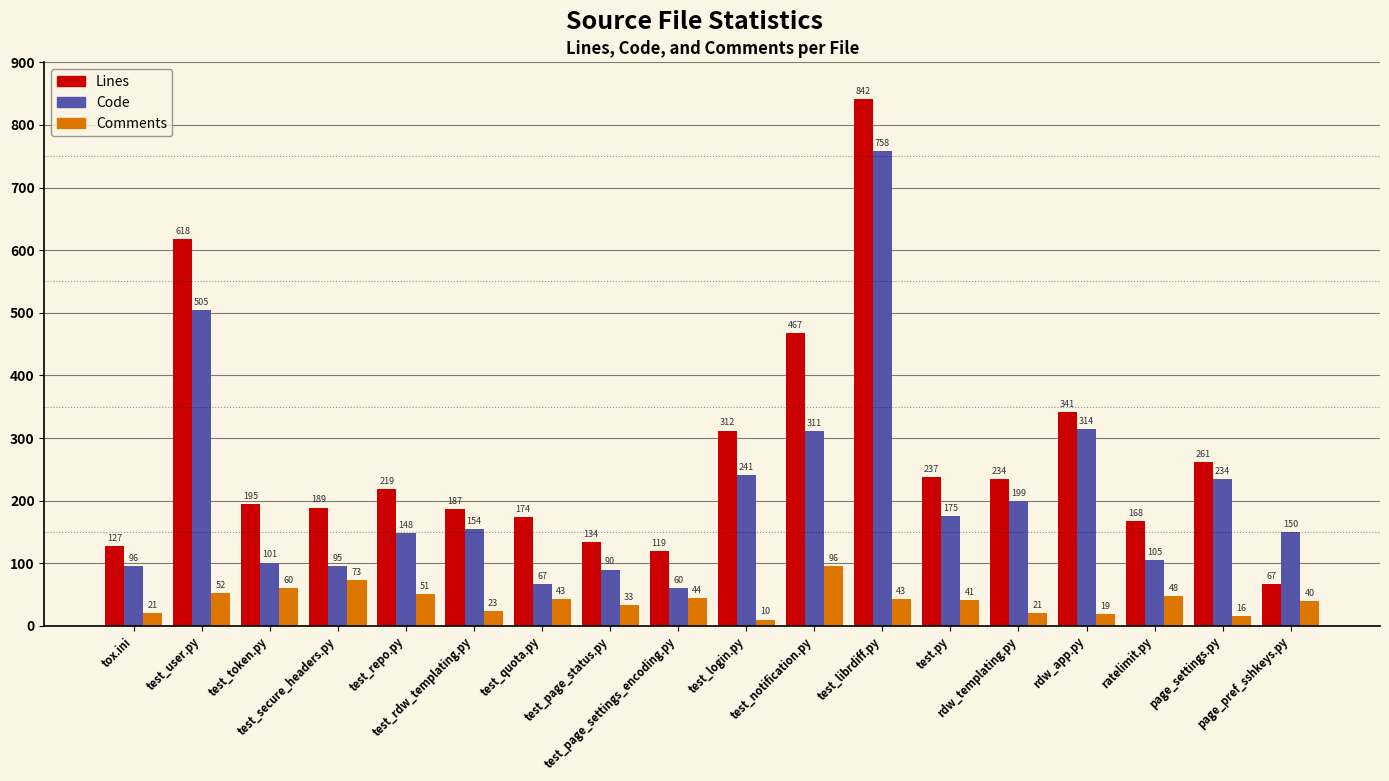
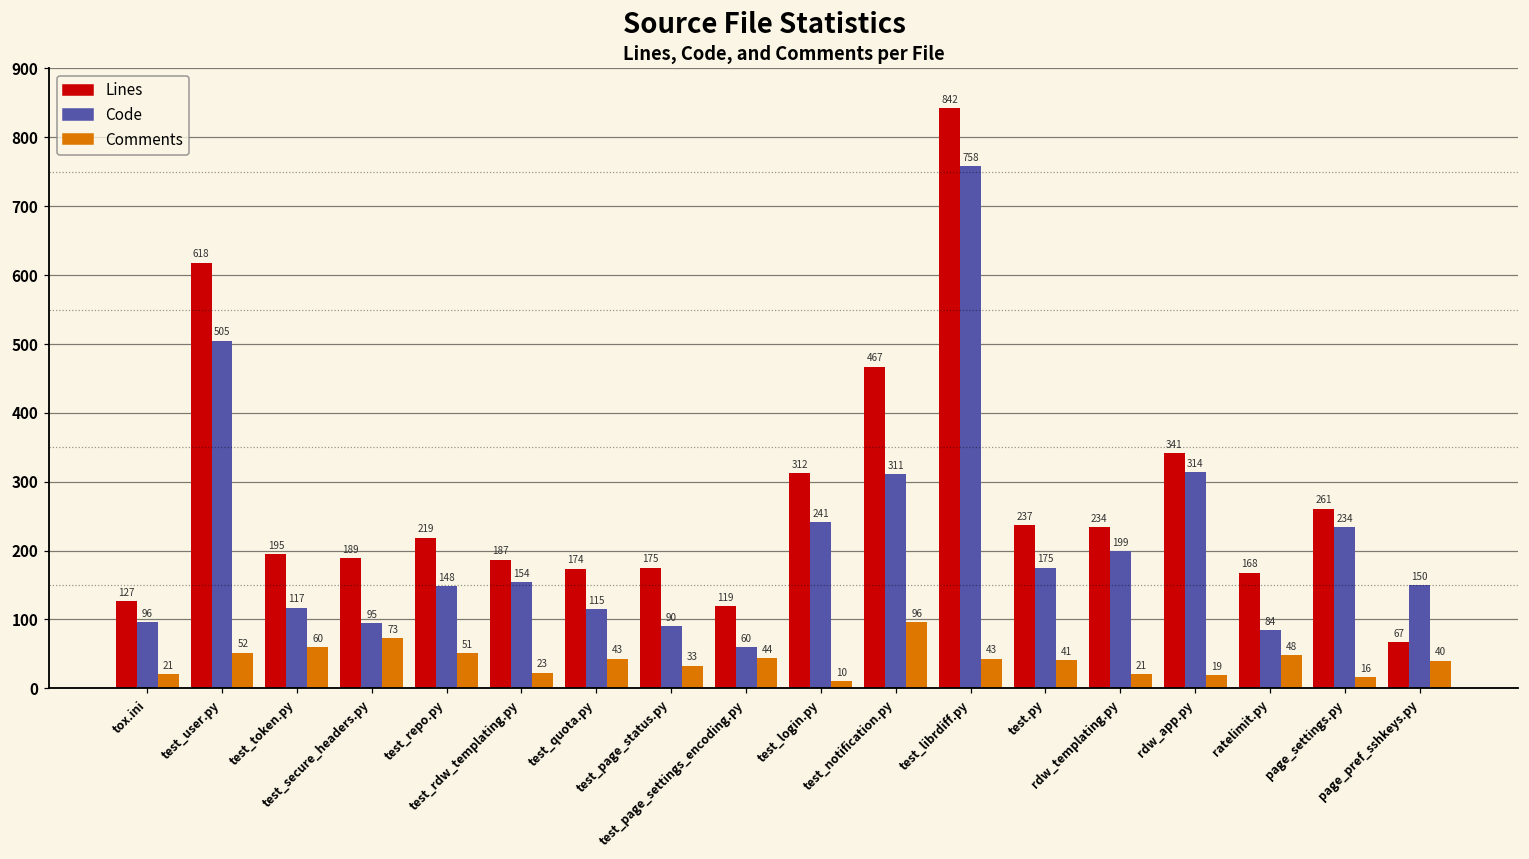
Code, test_token.py: 101 -> 117
Code, test_quota.py: 67 -> 115
Lines, test_page_status.py: 134 -> 175
Code, ratelimit.py: 105 -> 84
